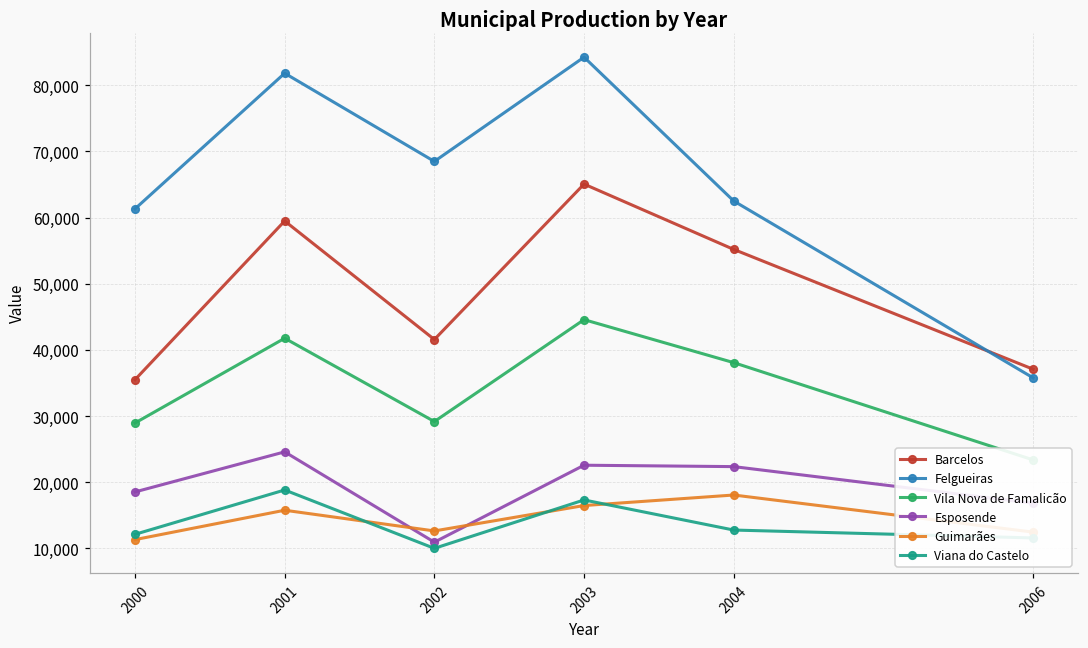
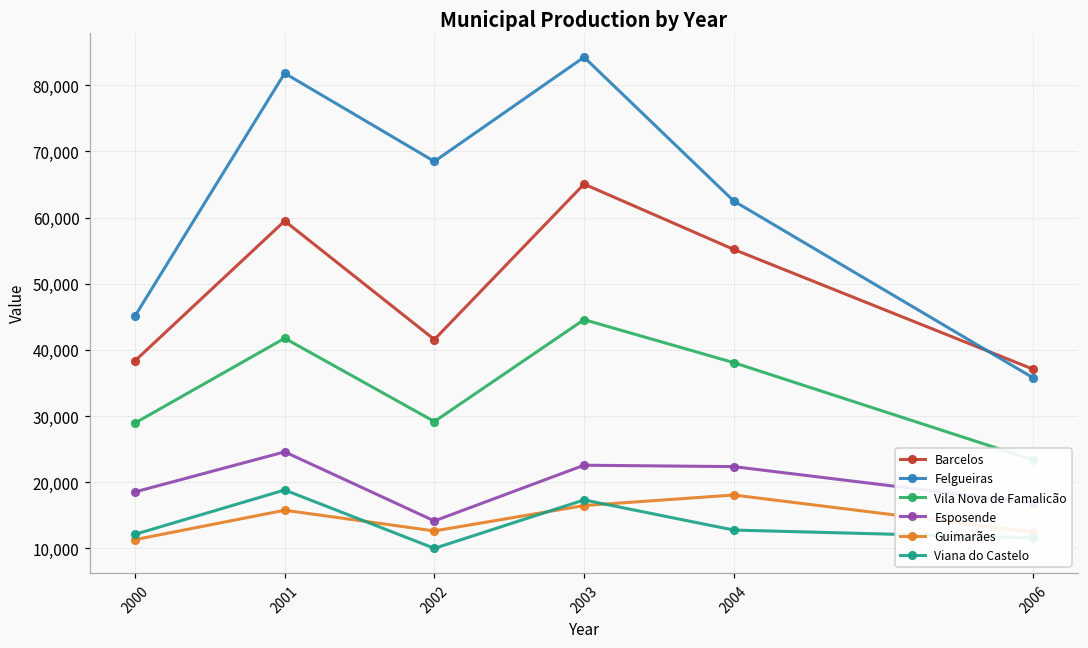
Barcelos, 2000: 35,000 -> 38,000
Felgueiras, 2000: 61,000 -> 45,000
Esposende, 2002: 11,000 -> 14,000
